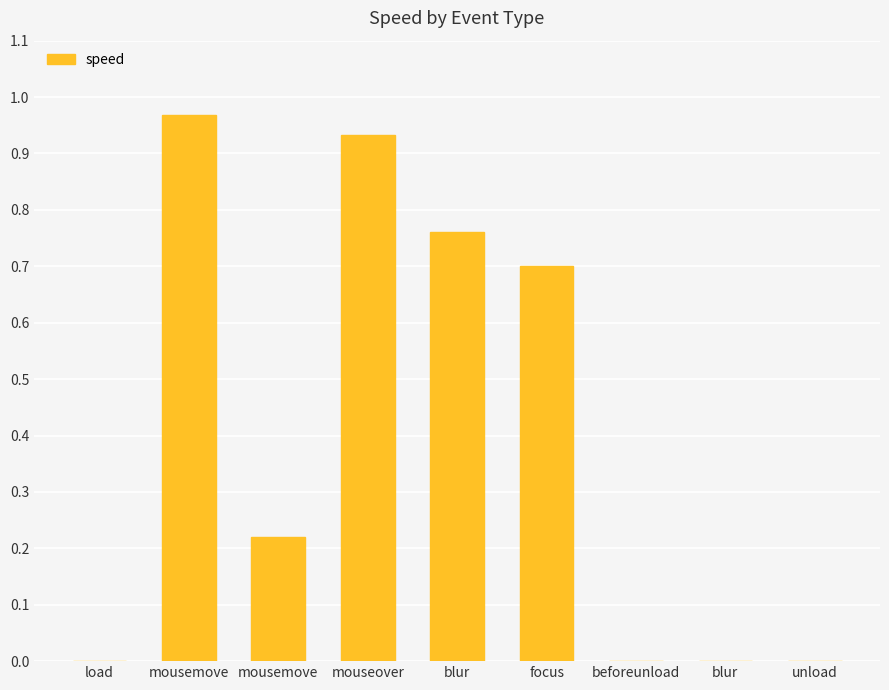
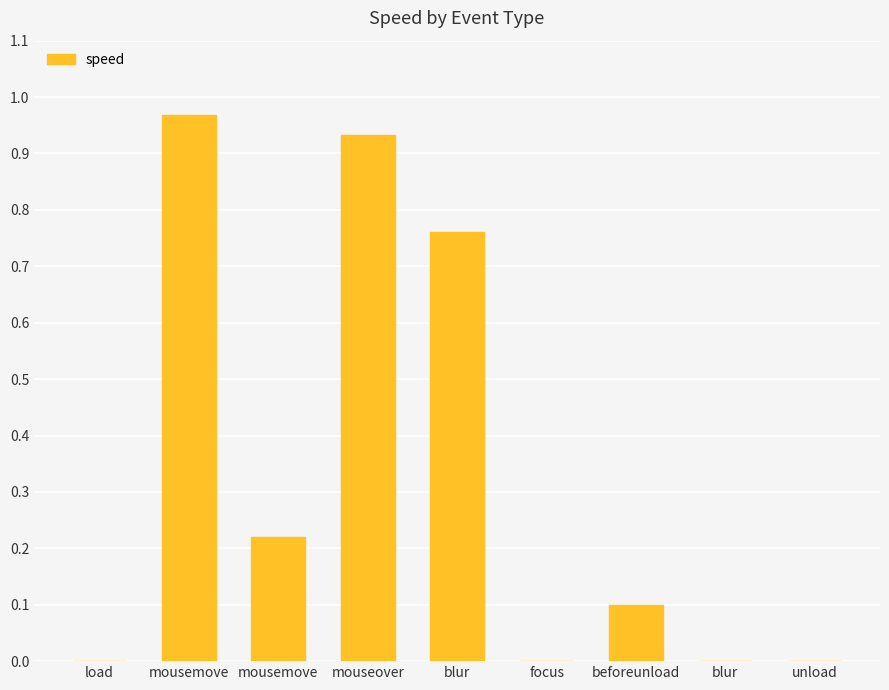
focus: 0.7 -> 0.0
beforeunload: 0.0 -> 0.1
